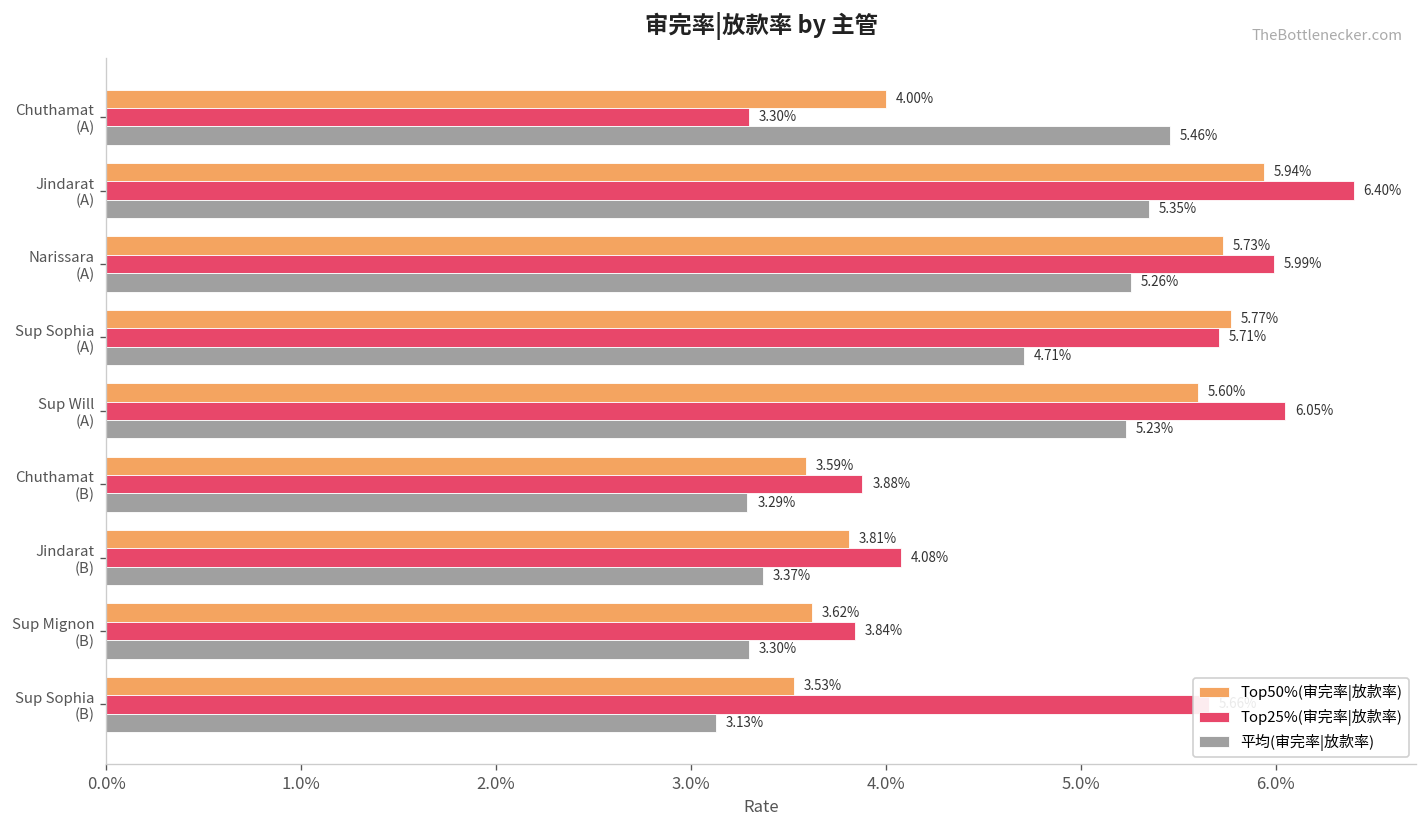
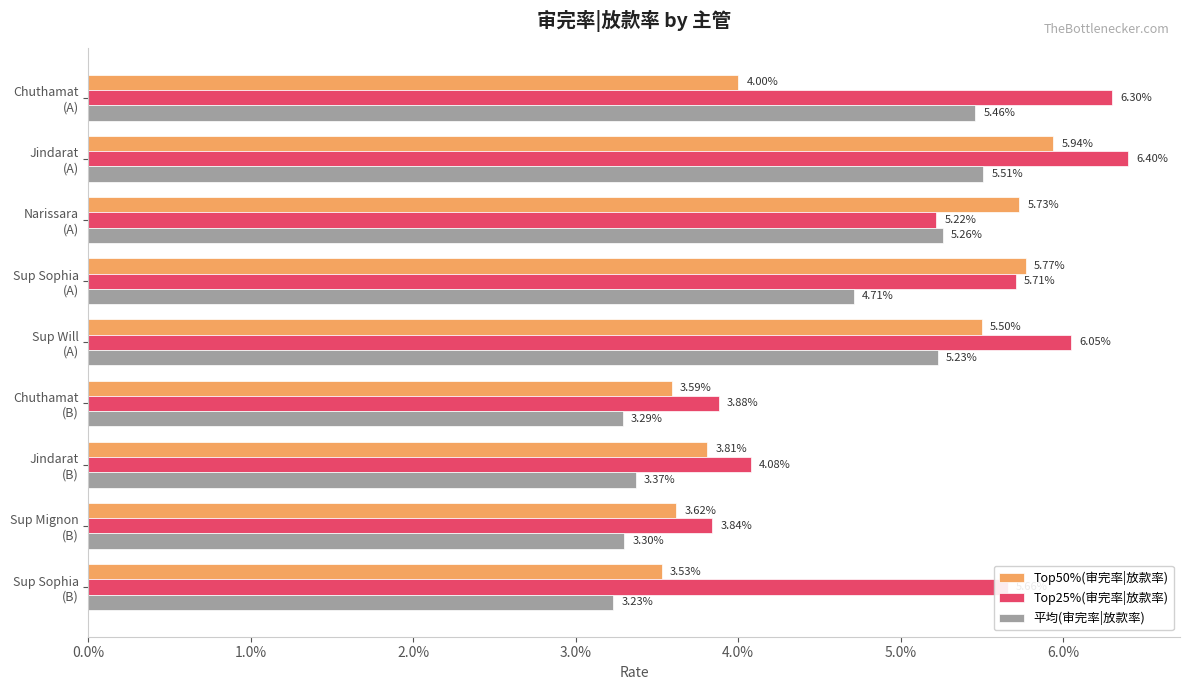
Top25%(审完率|放款率), Chuthamat (A): 3.30% -> 6.30%
平均(审完率|放款率), Jindarat (A): 5.35% -> 5.51%
Top25%(审完率|放款率), Narissara (A): 5.99% -> 5.22%
Top50%(审完率|放款率), Sup Will (A): 5.60% -> 5.50%
平均(审完率|放款率), Sup Sophia (B): 3.13% -> 3.23%
